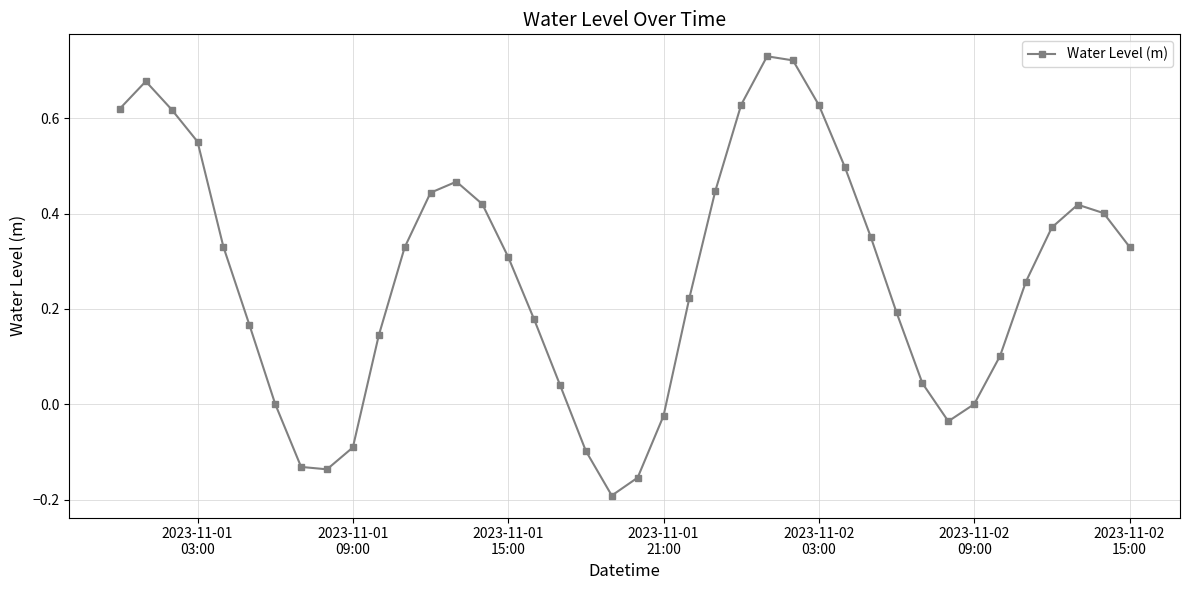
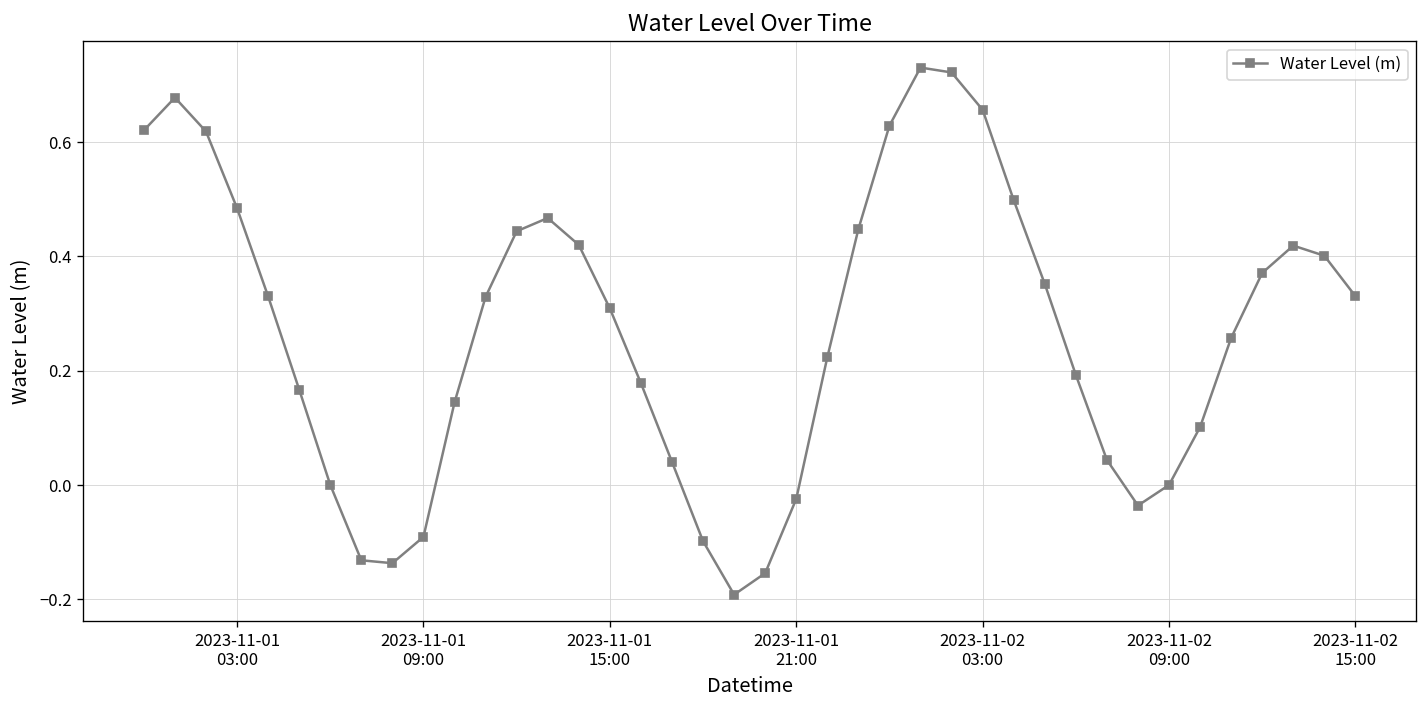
2023-11-01 03:00: 0.55 -> 0.48
2023-11-02 03:00: 0.63 -> 0.66
